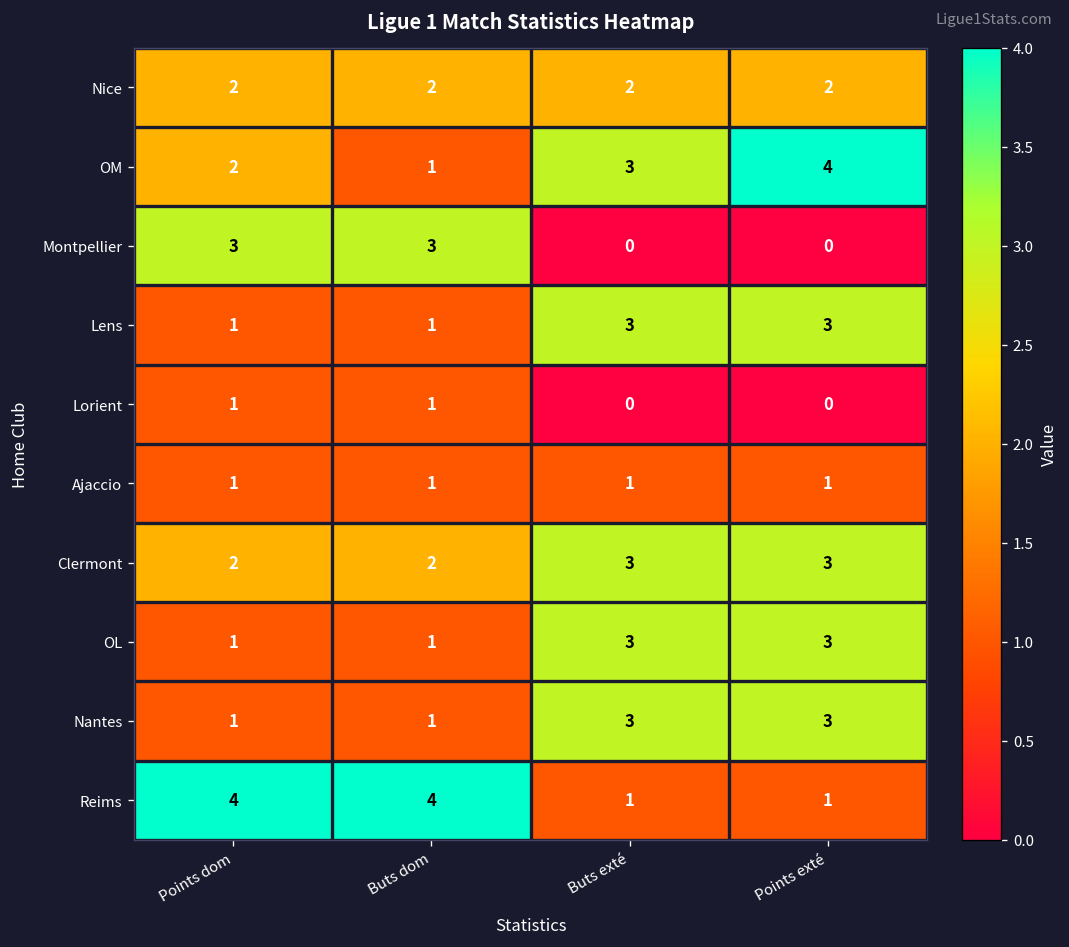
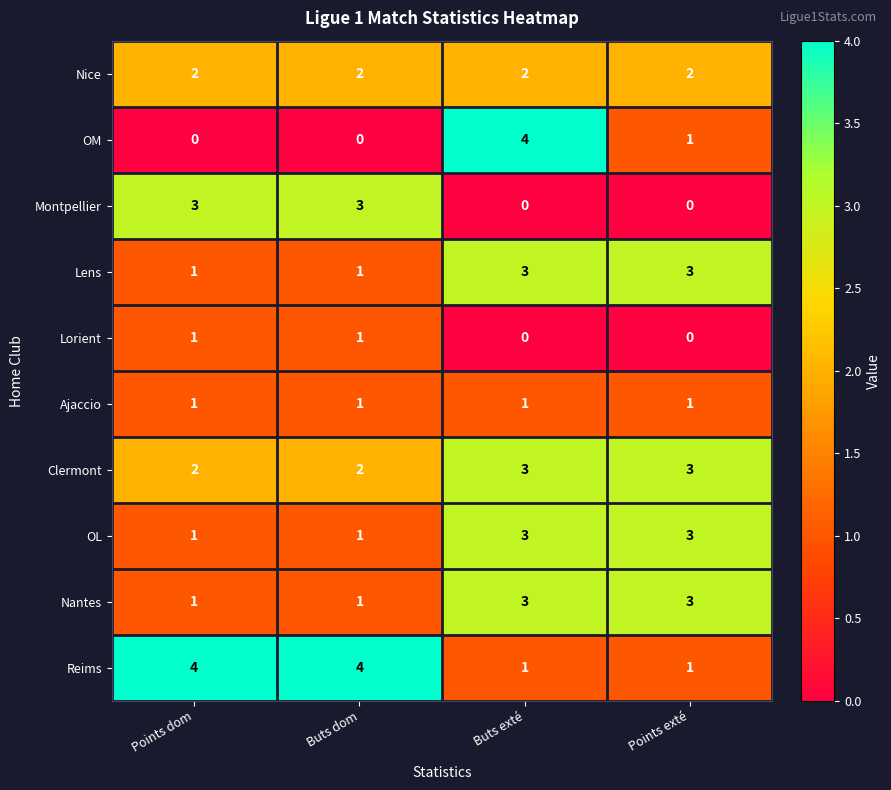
OM, Points dom: 2 -> 0
OM, Buts dom: 1 -> 0
OM, Buts exté: 3 -> 4
OM, Points exté: 4 -> 1
